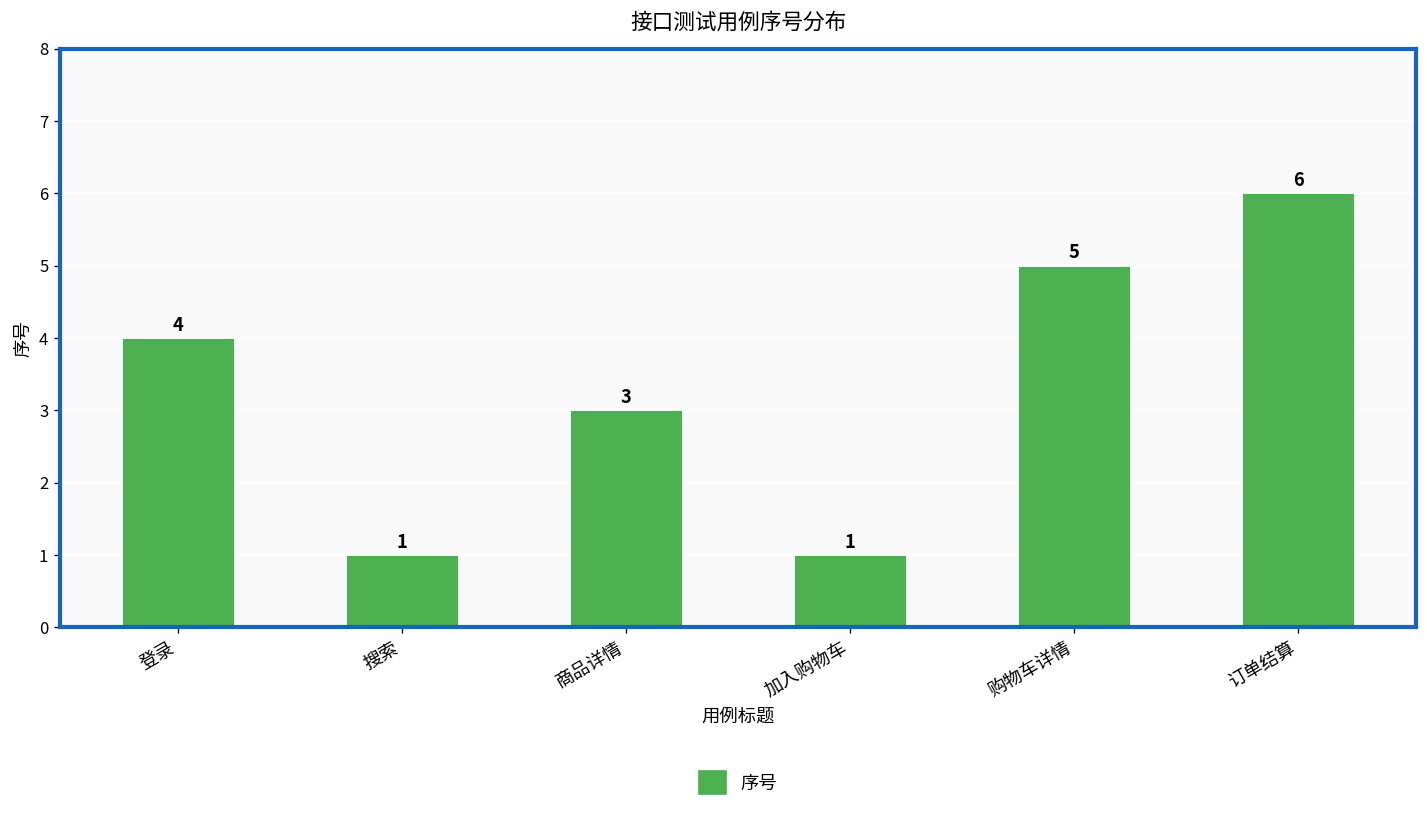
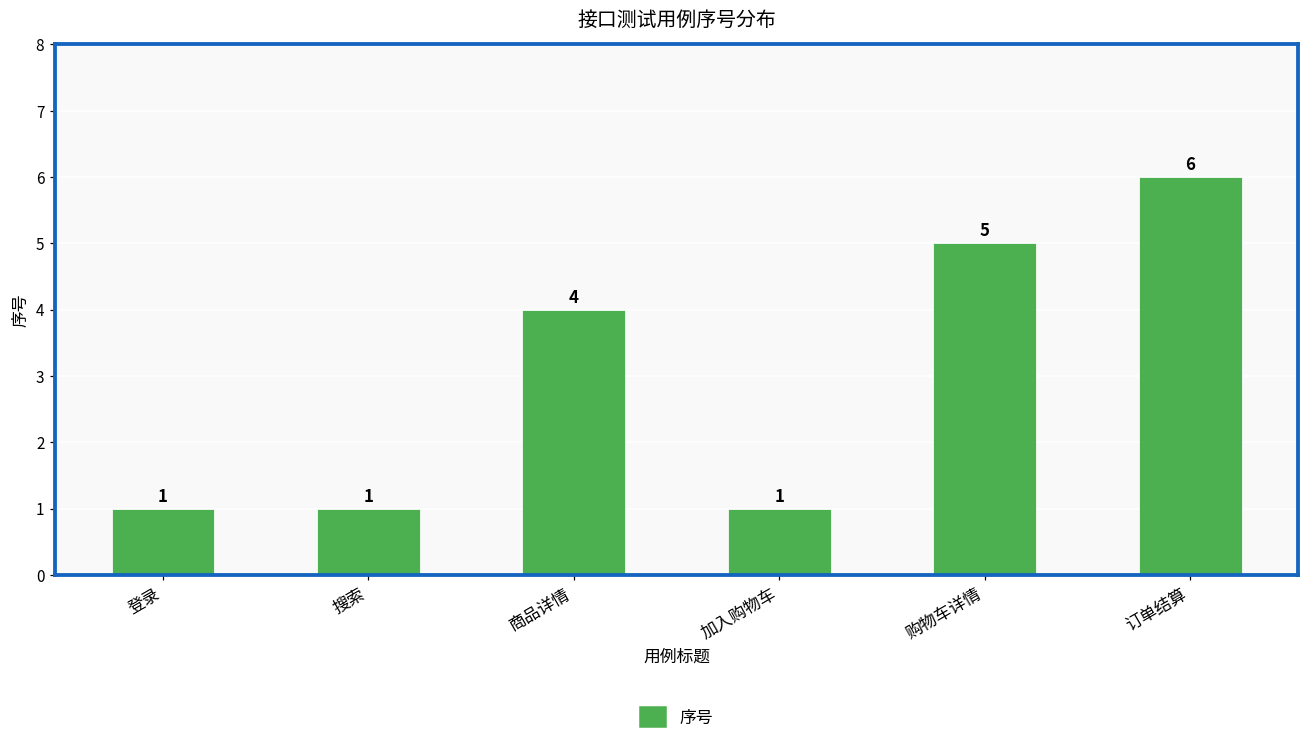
登录: 4 -> 1
商品详情: 3 -> 4
